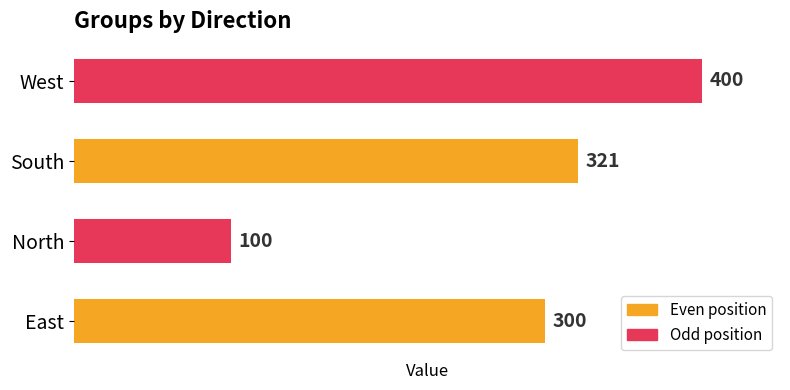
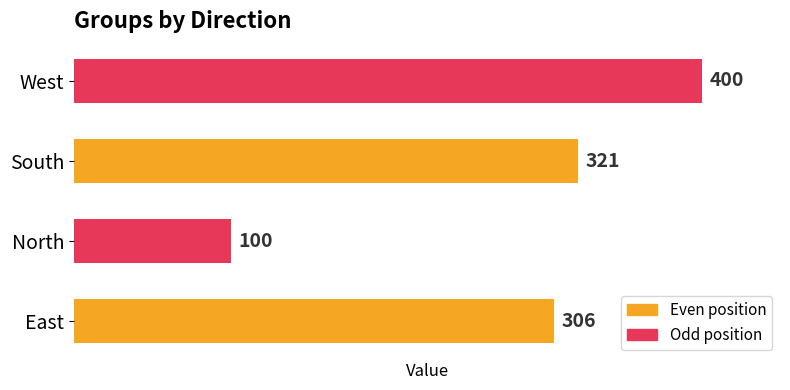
East: 300 -> 306
